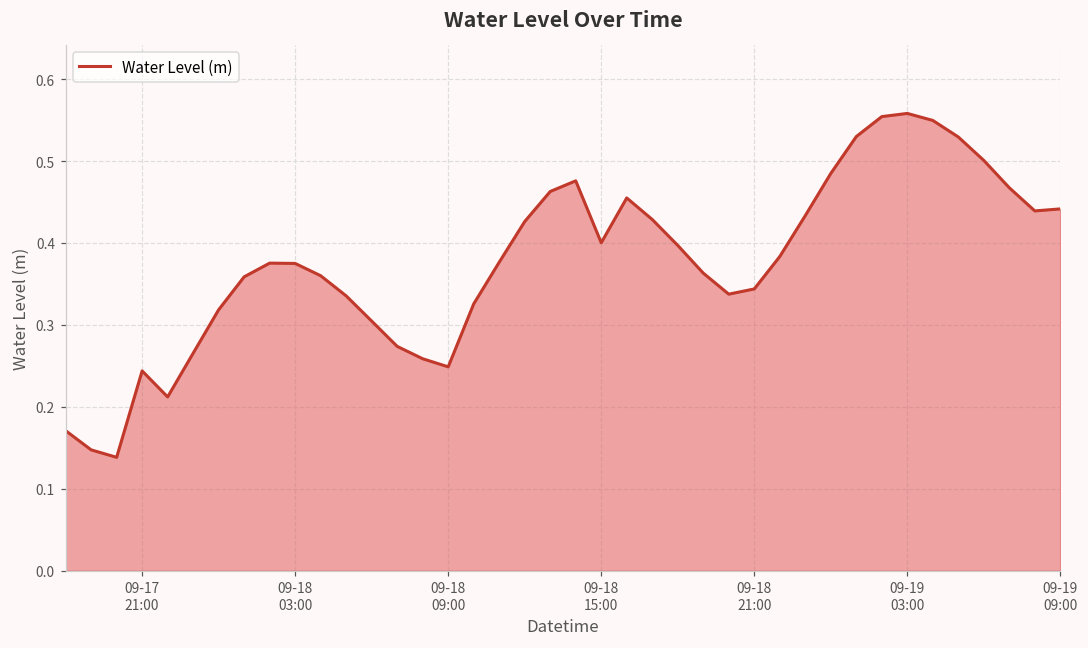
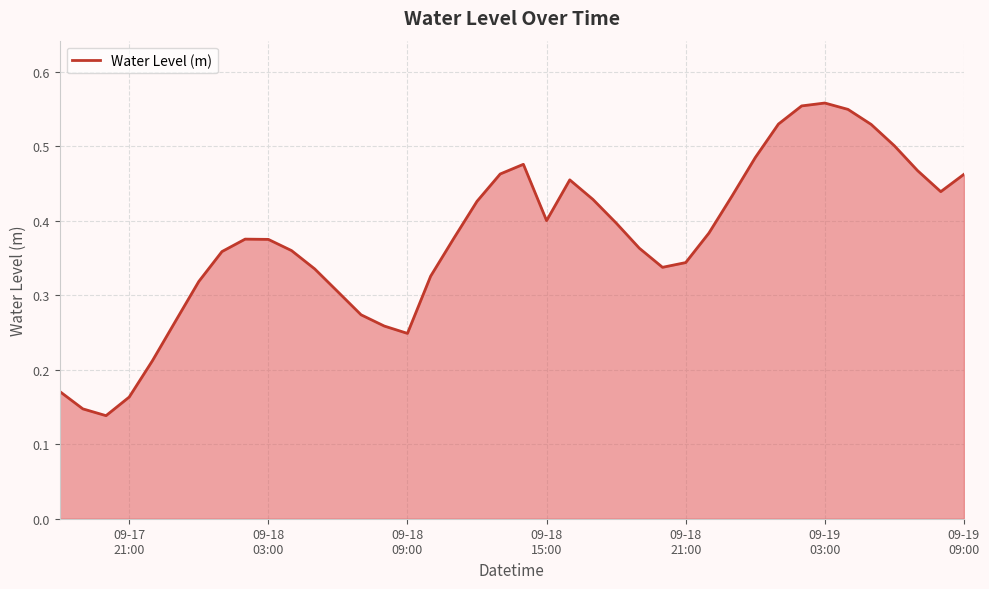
09-17 21:00: 0.24 -> 0.16
09-19 09:00: 0.44 -> 0.46
